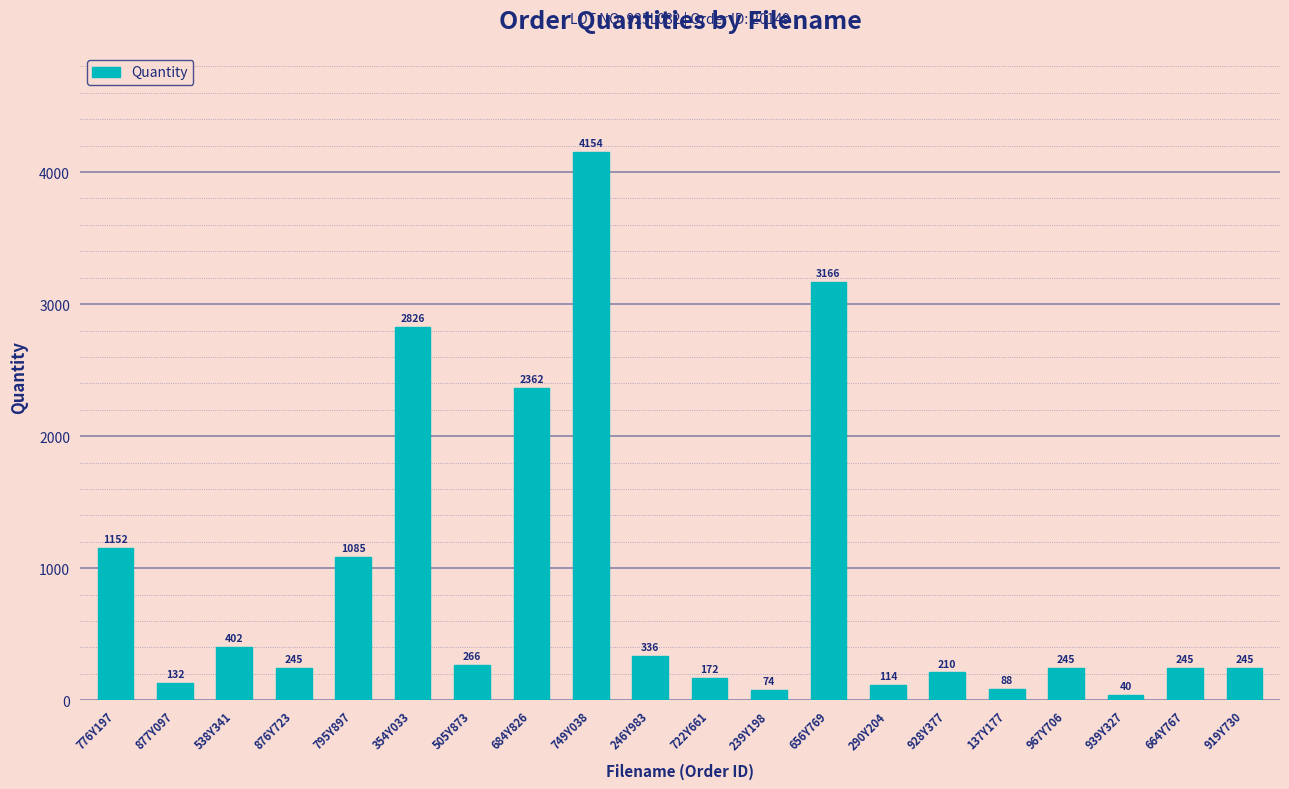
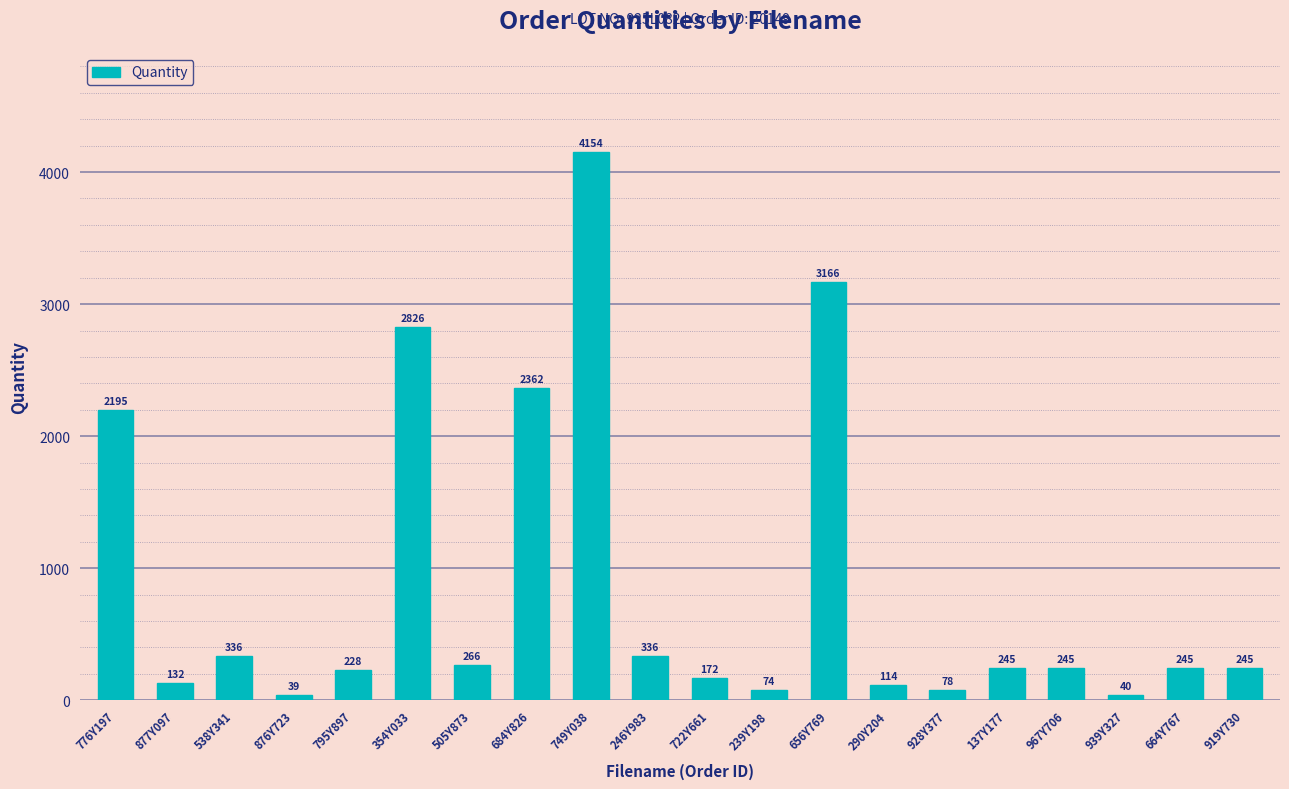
776Y197: 1152 -> 2195
538Y341: 402 -> 336
876Y723: 245 -> 39
795Y897: 1085 -> 228
928Y377: 210 -> 78
137Y177: 88 -> 245
